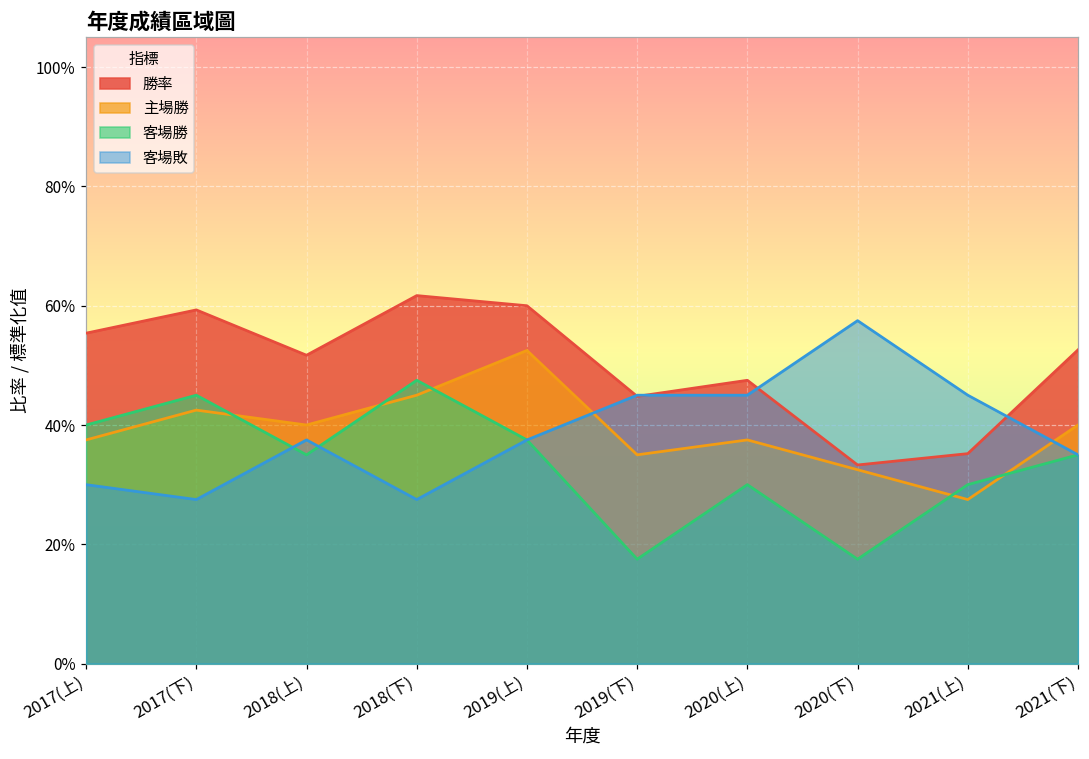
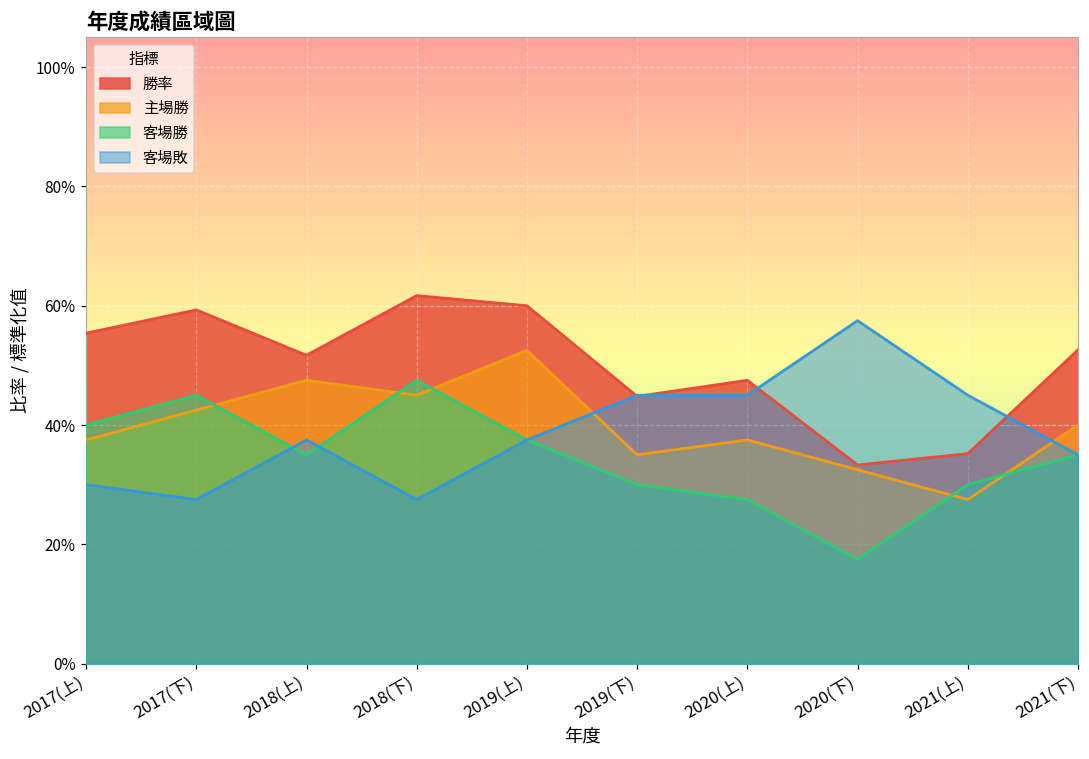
主場勝, 2018(上): 40% -> 48%
客場勝, 2019(下): 18% -> 30%
客場勝, 2020(上): 30% -> 28%
